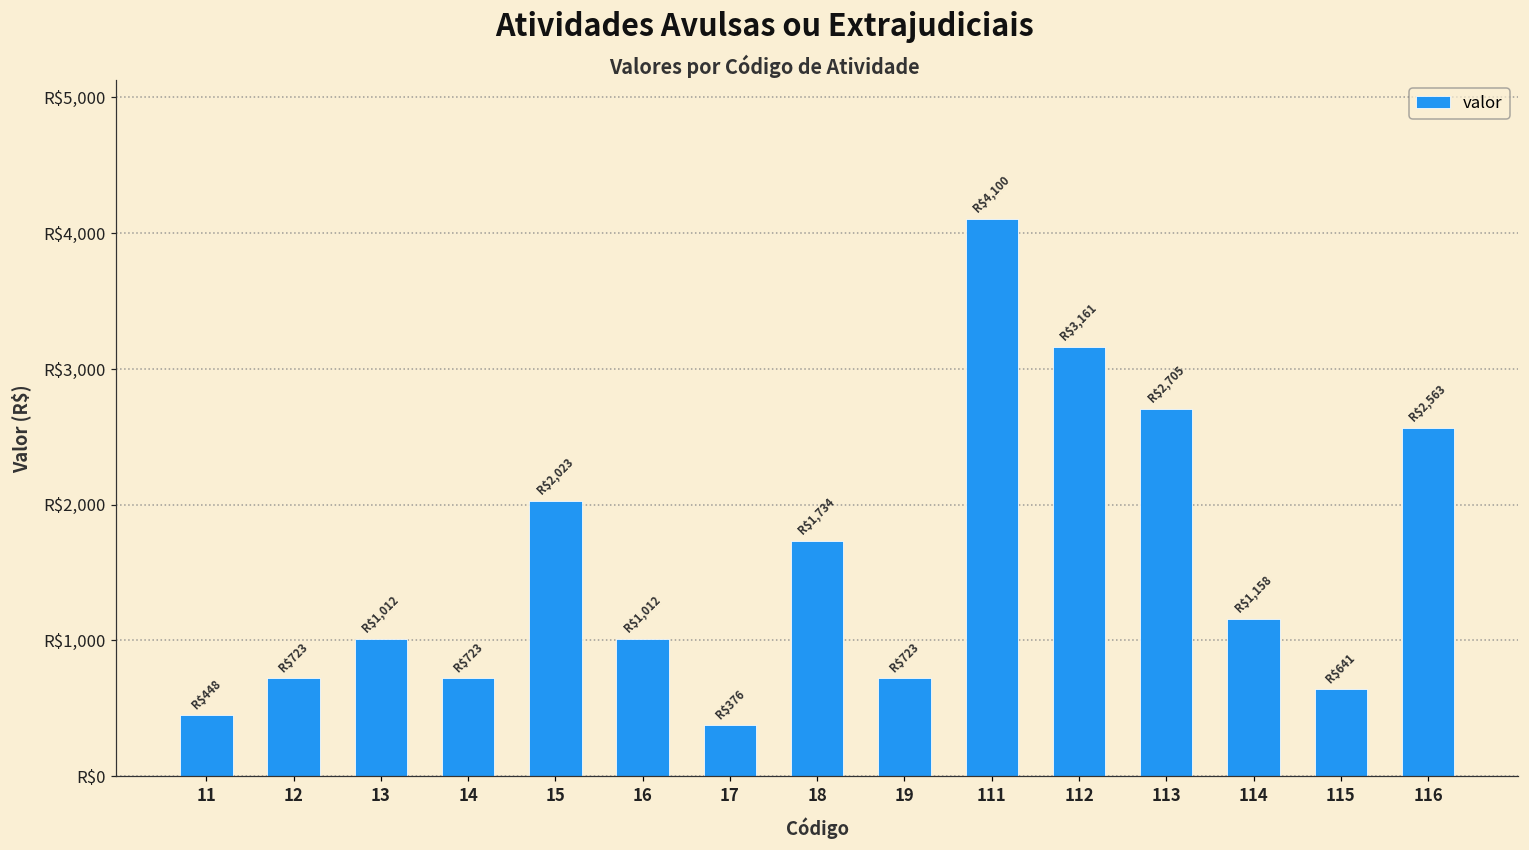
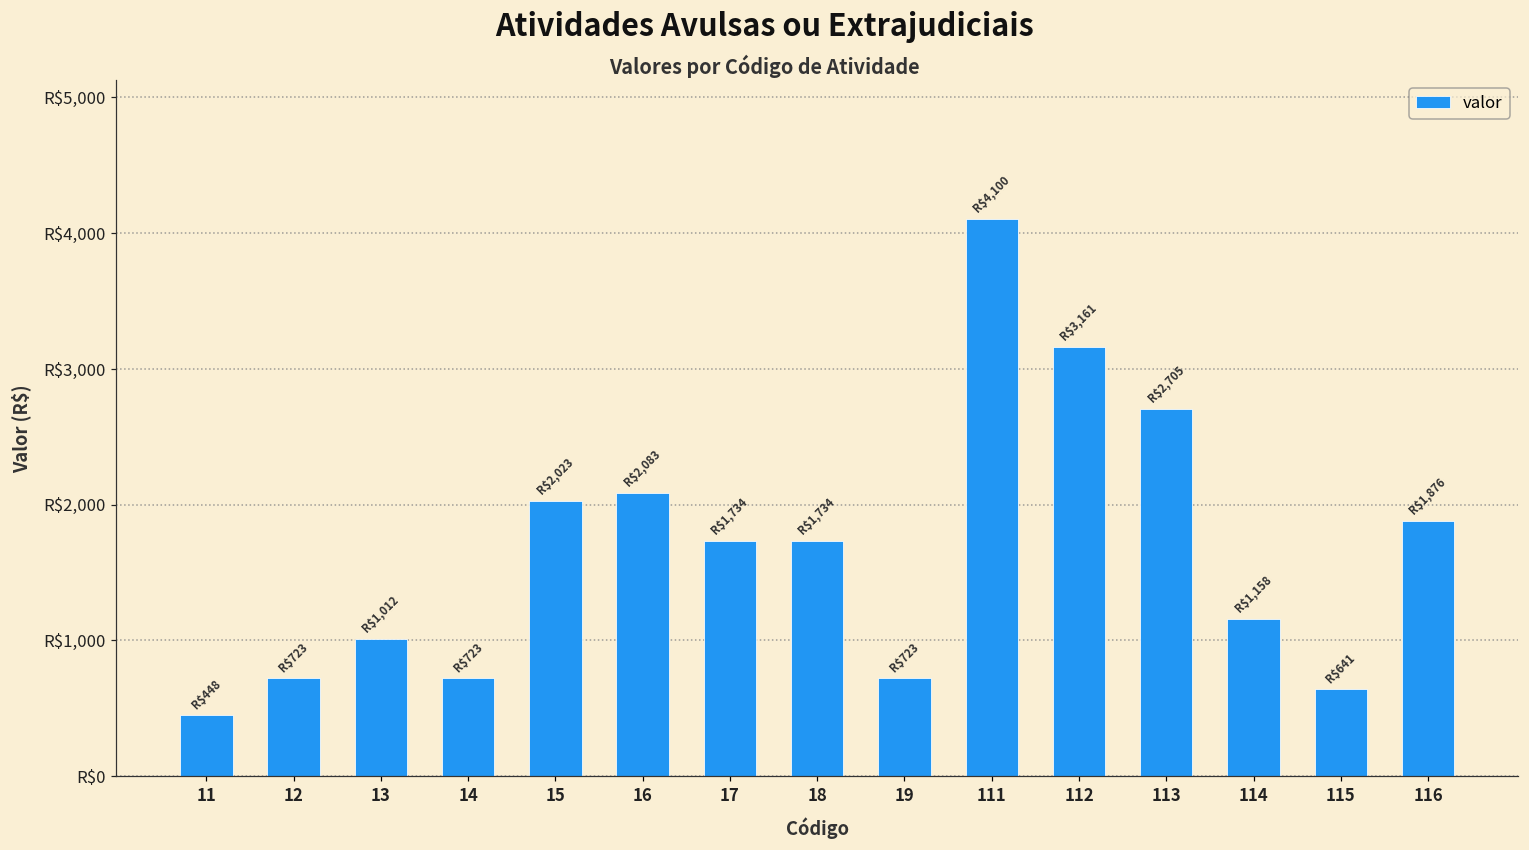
16: $1,012 -> $2,083
17: $376 -> $1,734
116: $2,563 -> $1,876
